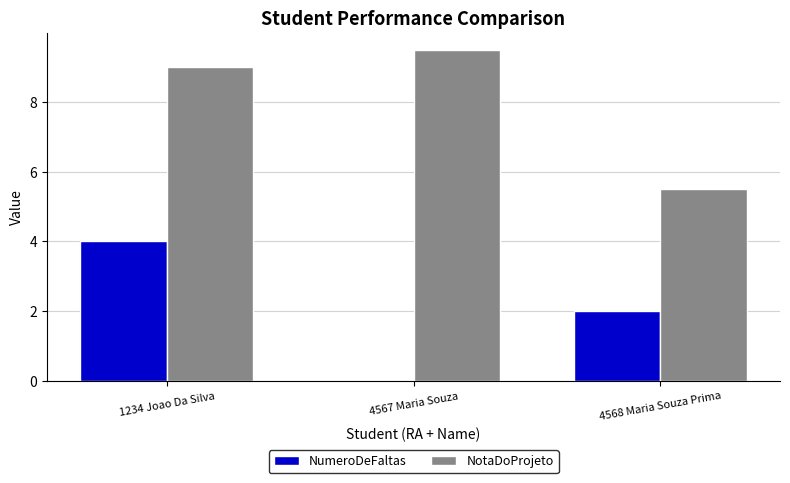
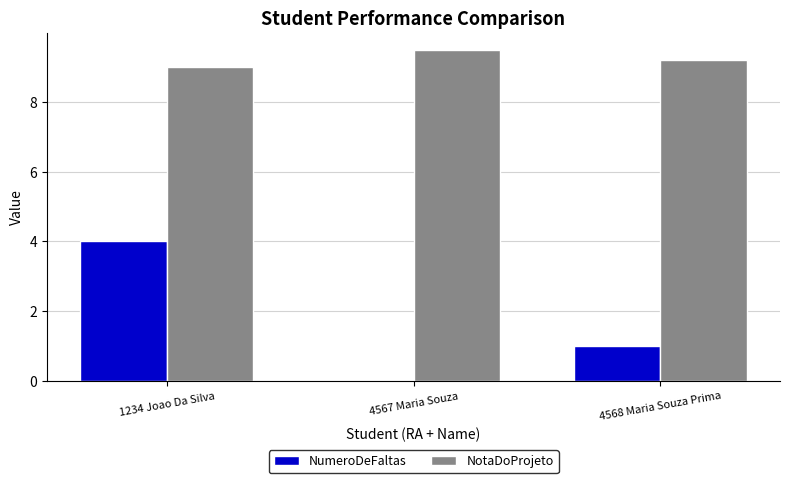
NumeroDeFaltas, 4568 Maria Souza Prima: 2 -> 1
NotaDoProjeto, 4568 Maria Souza Prima: 5.5 -> 9.2
